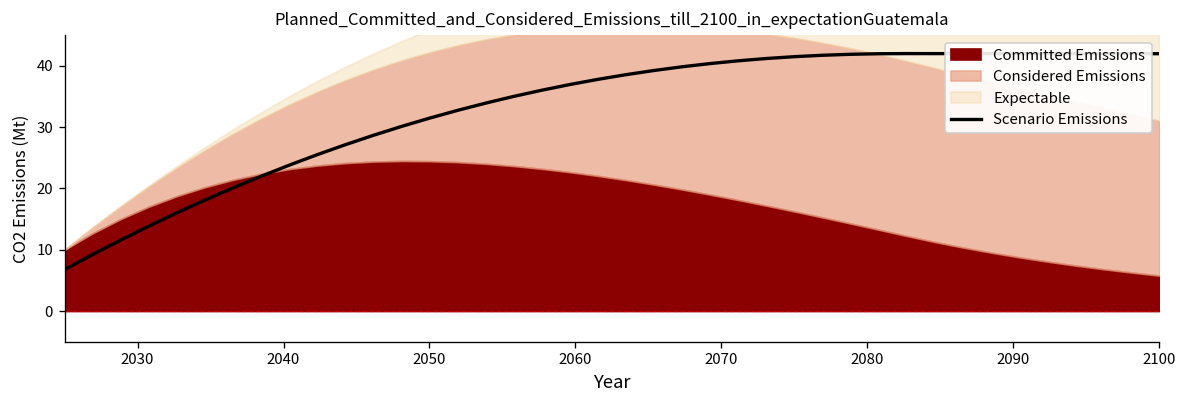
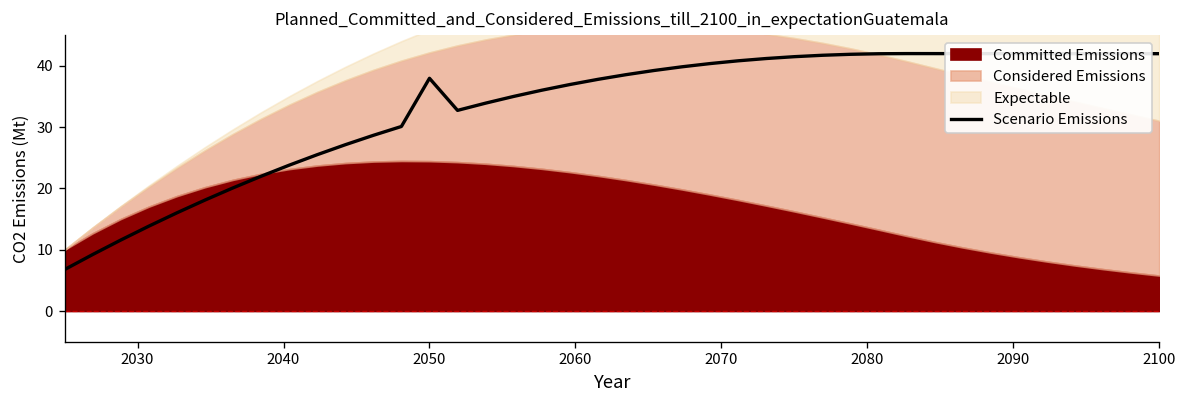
Scenario Emissions, 2050: 31 -> 38
